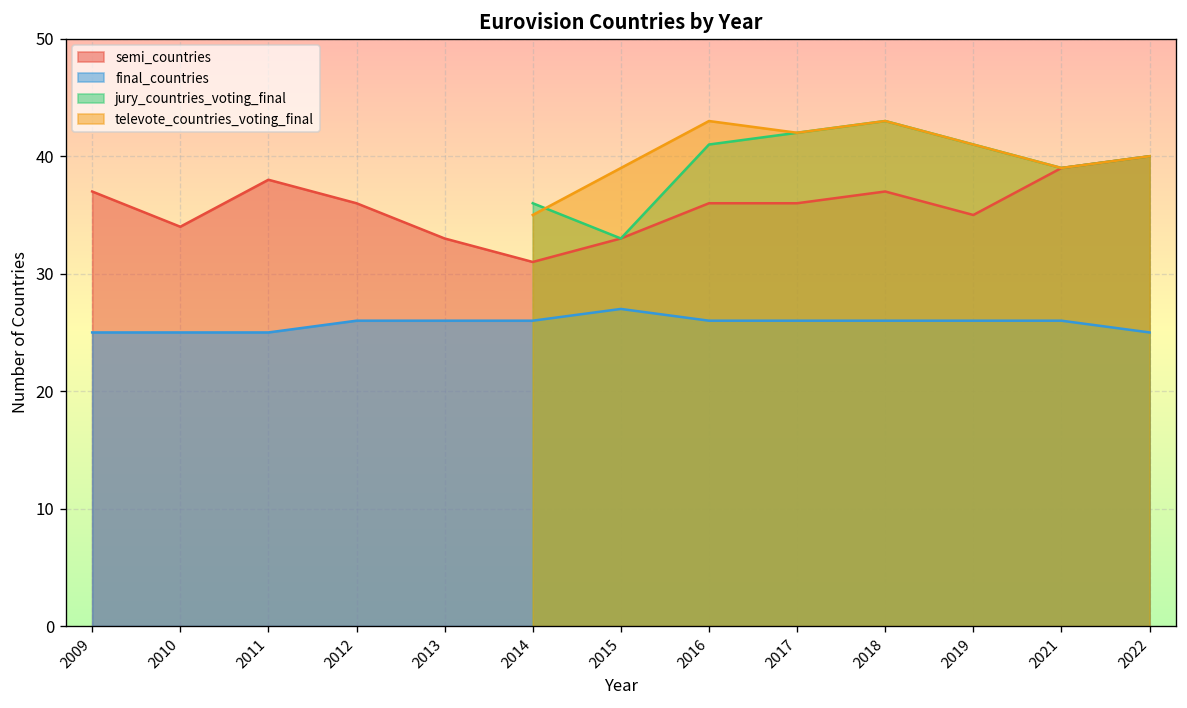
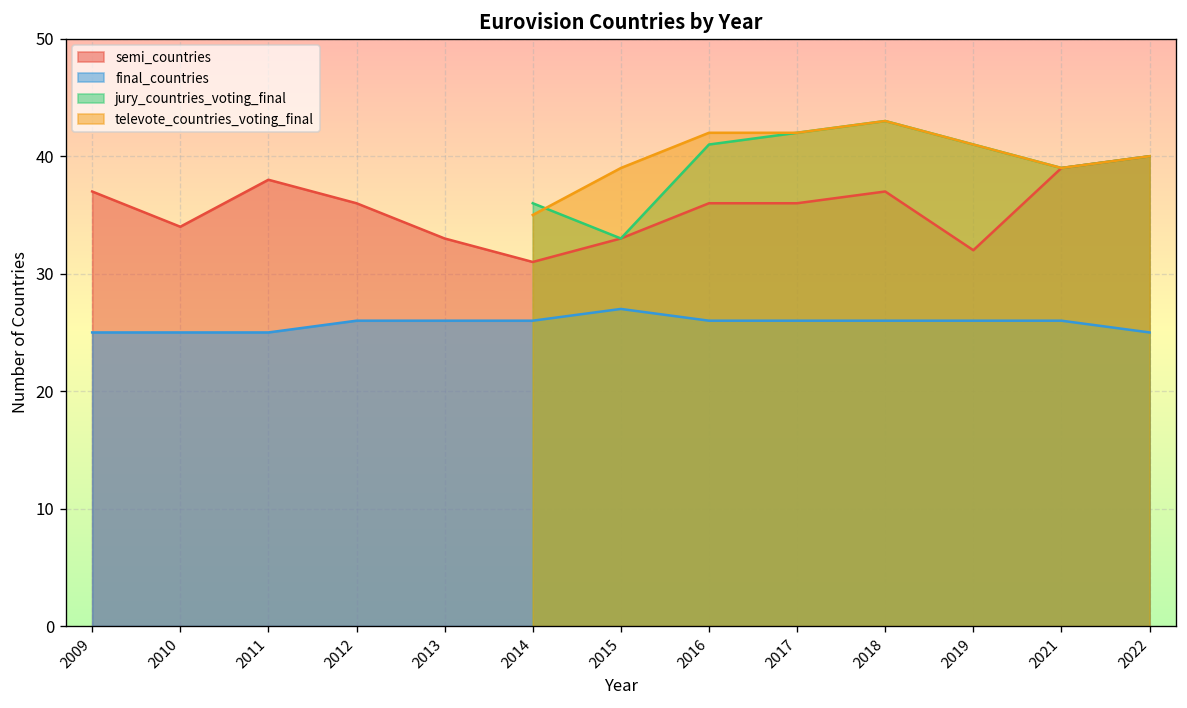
televote_countries_voting_final, 2016: 43 -> 42
semi_countries, 2019: 35 -> 32
